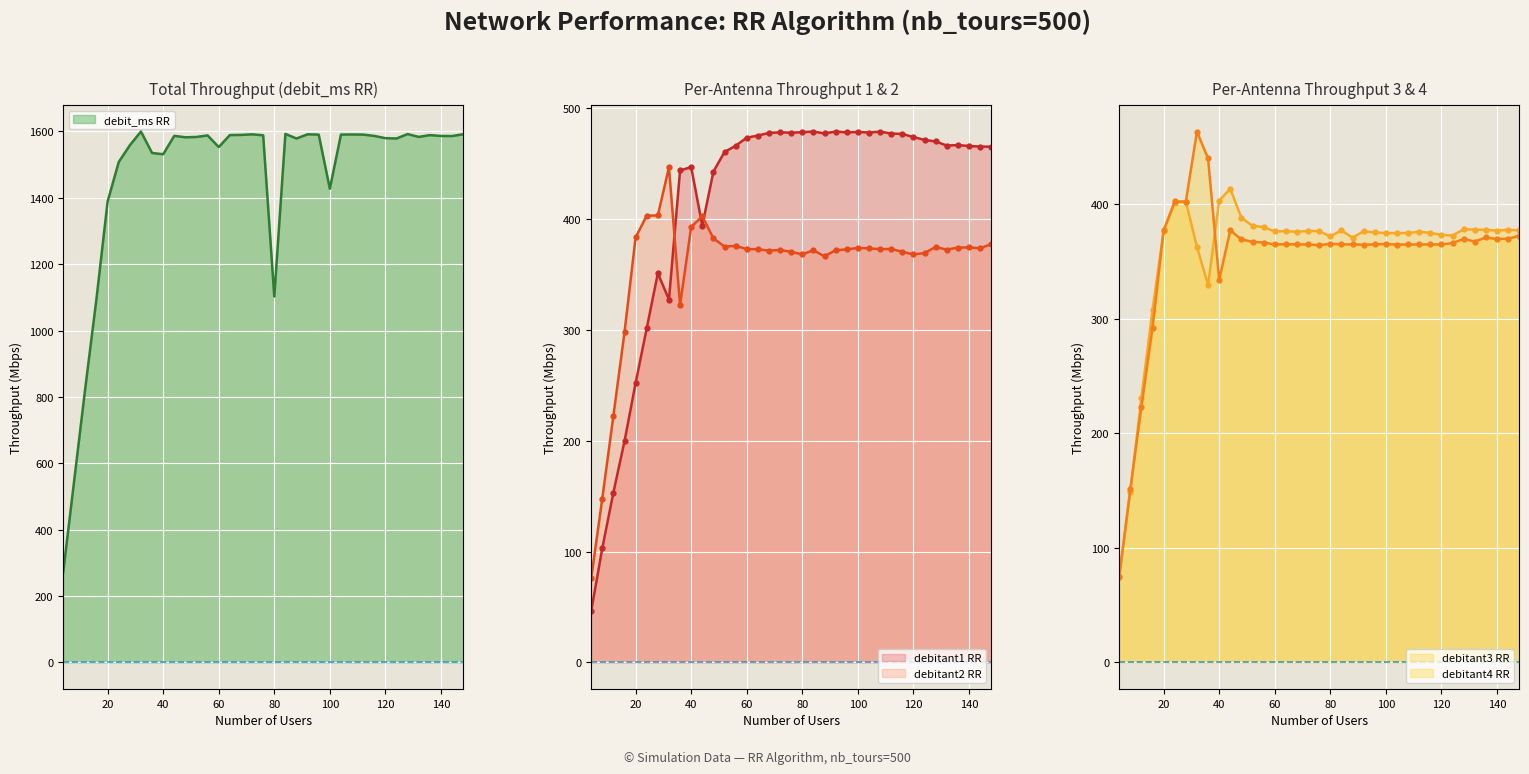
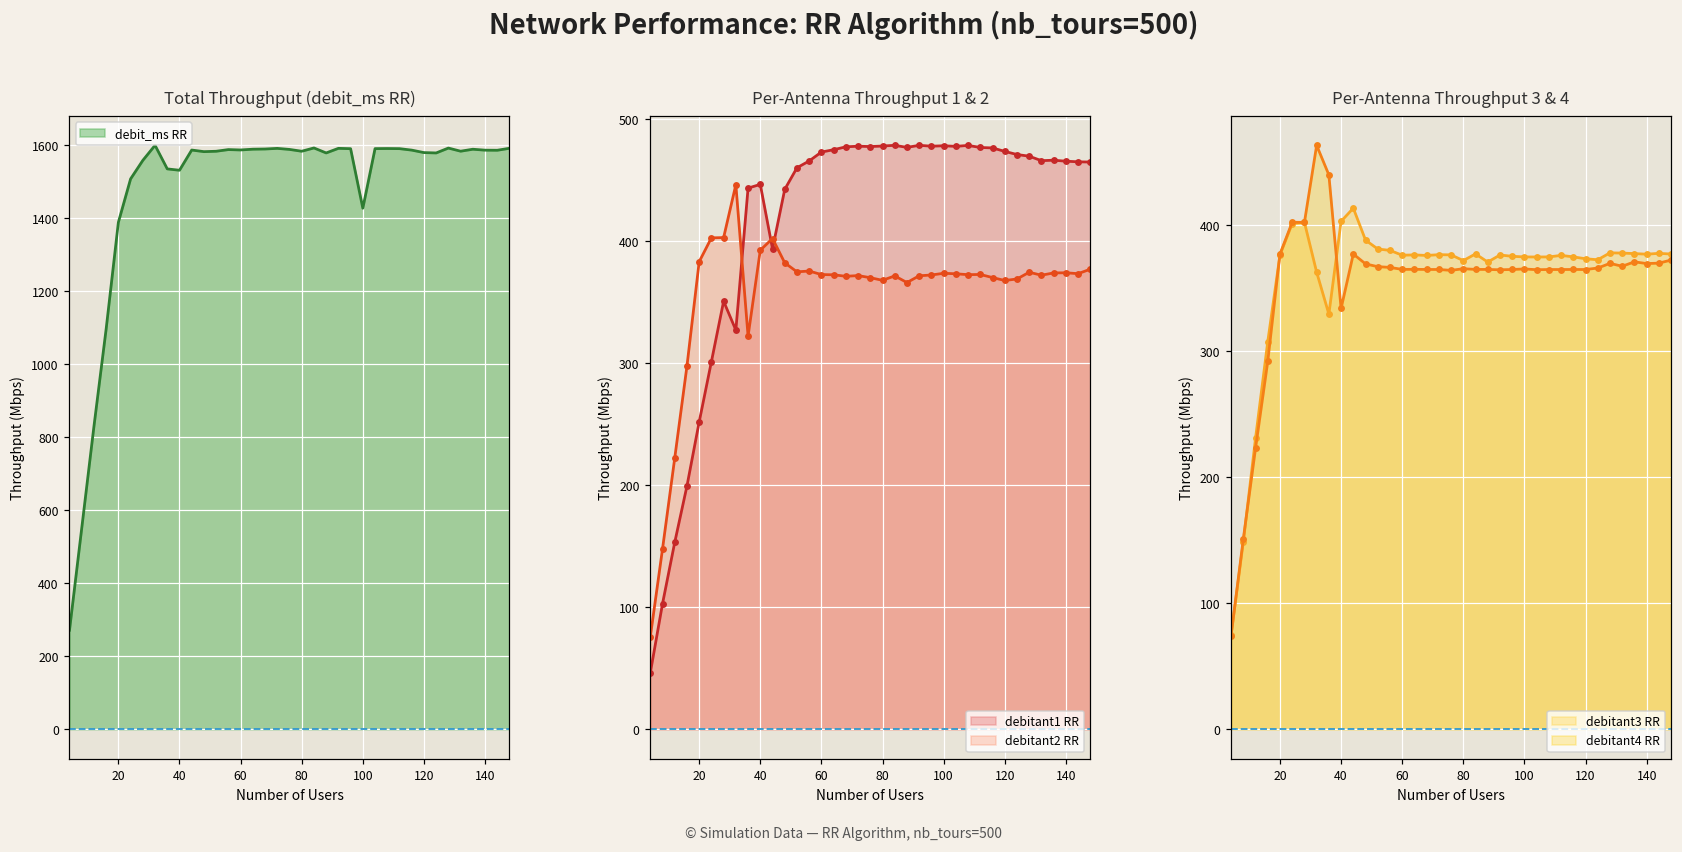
Total Throughput (debit_ms RR), 60: 1550 -> 1590
Total Throughput (debit_ms RR), 80: 1100 -> 1580
